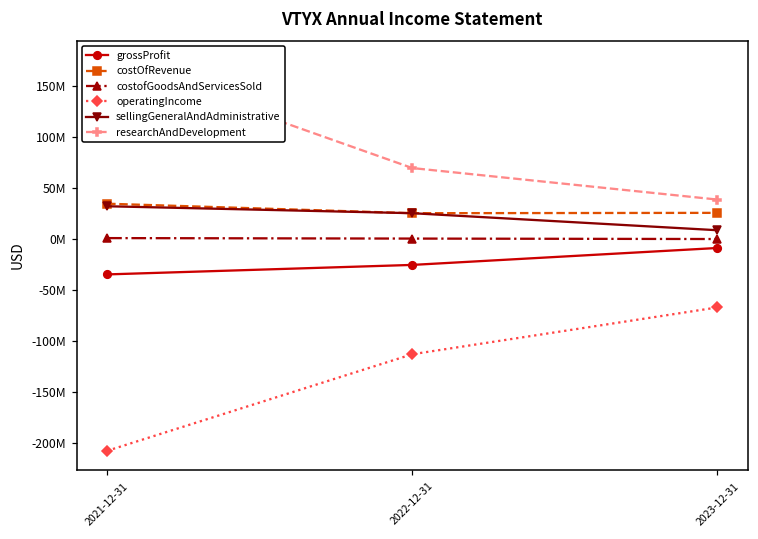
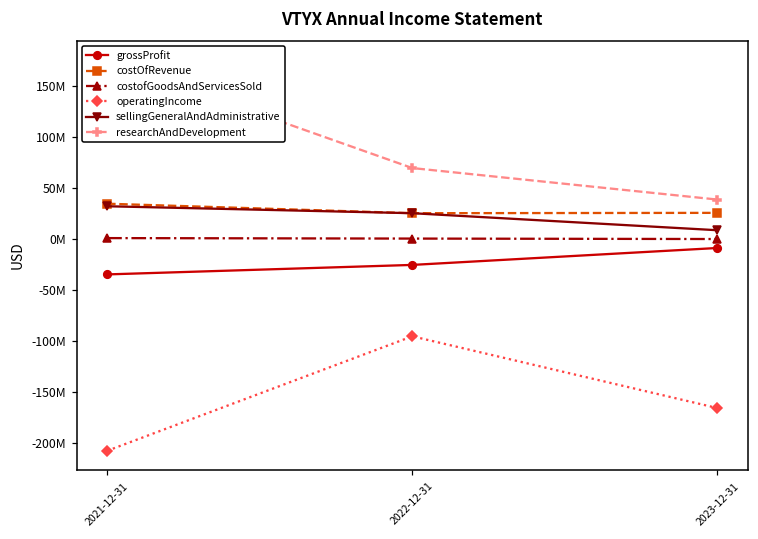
operatingIncome, 2022-12-31: -110000000 -> -100000000
operatingIncome, 2023-12-31: -70000000 -> -170000000
